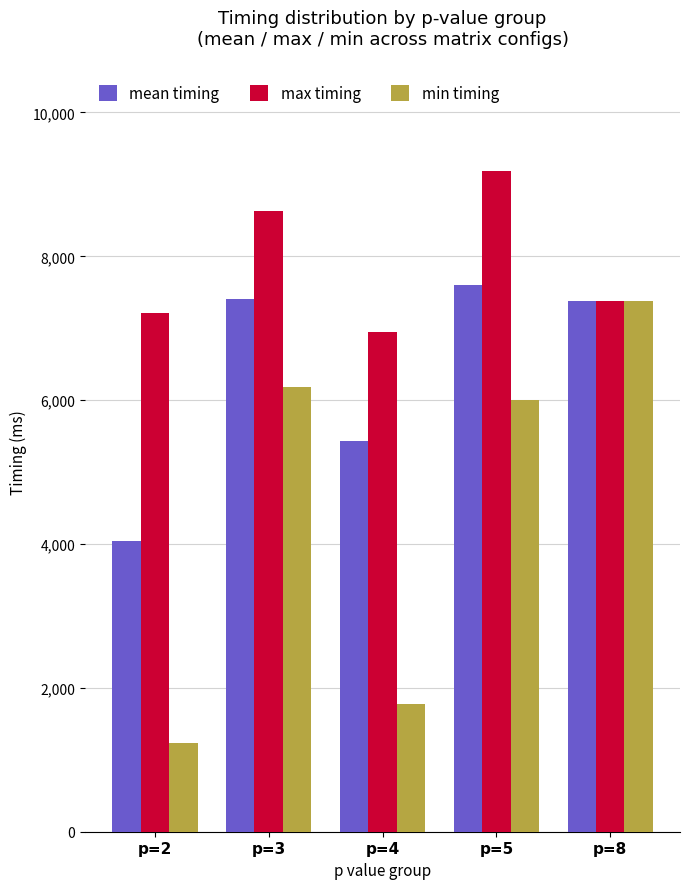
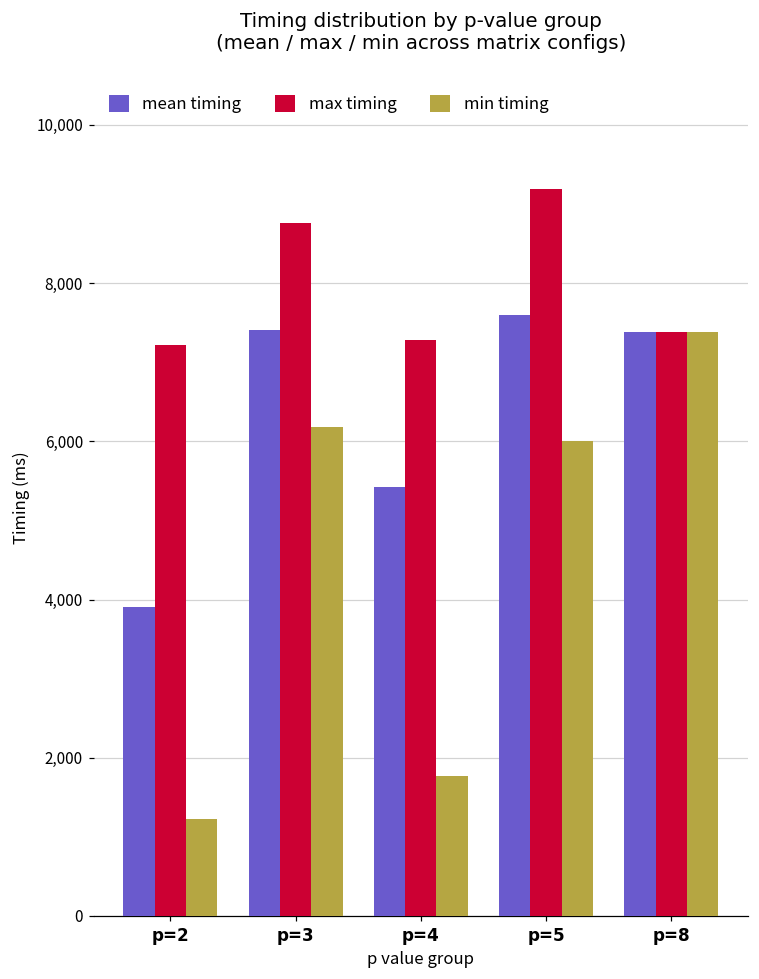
mean timing, p=2: 4,000 -> 3,900
max timing, p=3: 8,600 -> 8,800
max timing, p=4: 6,900 -> 7,300
